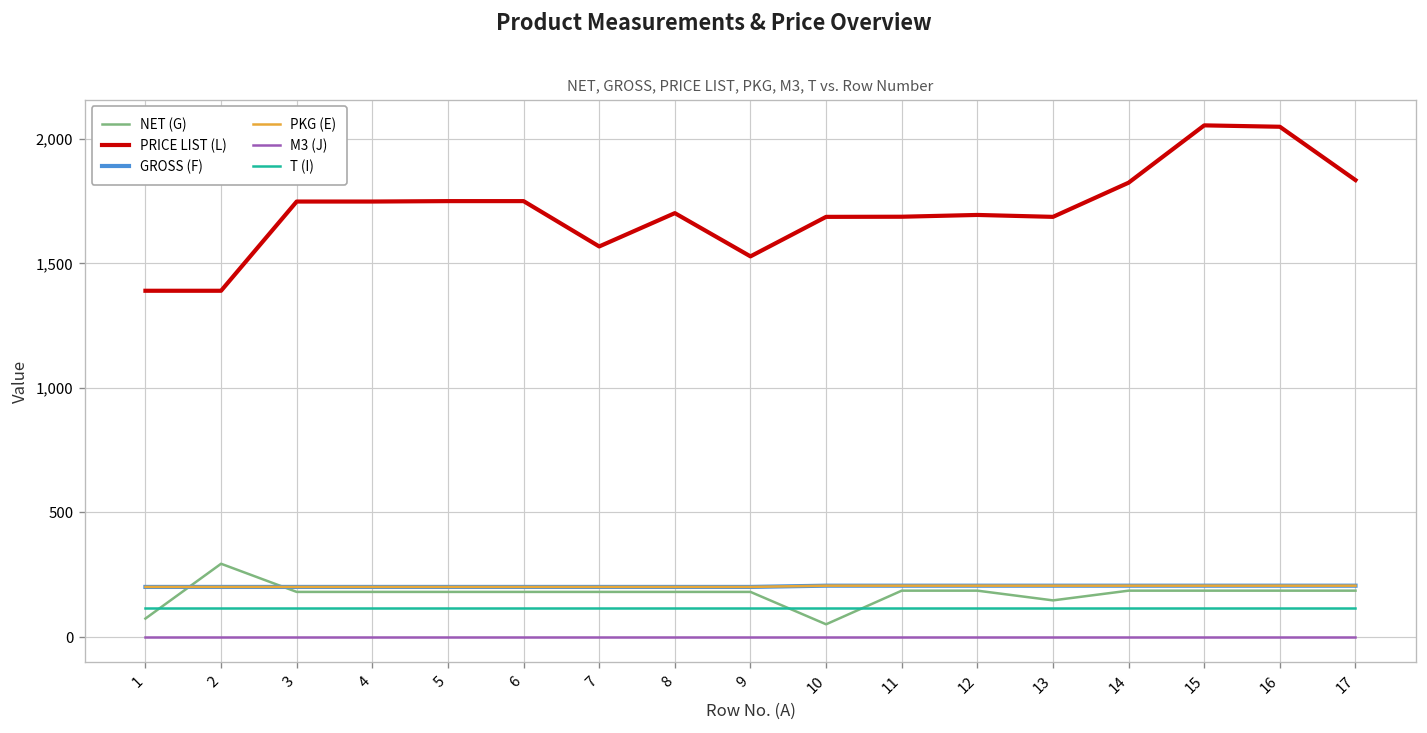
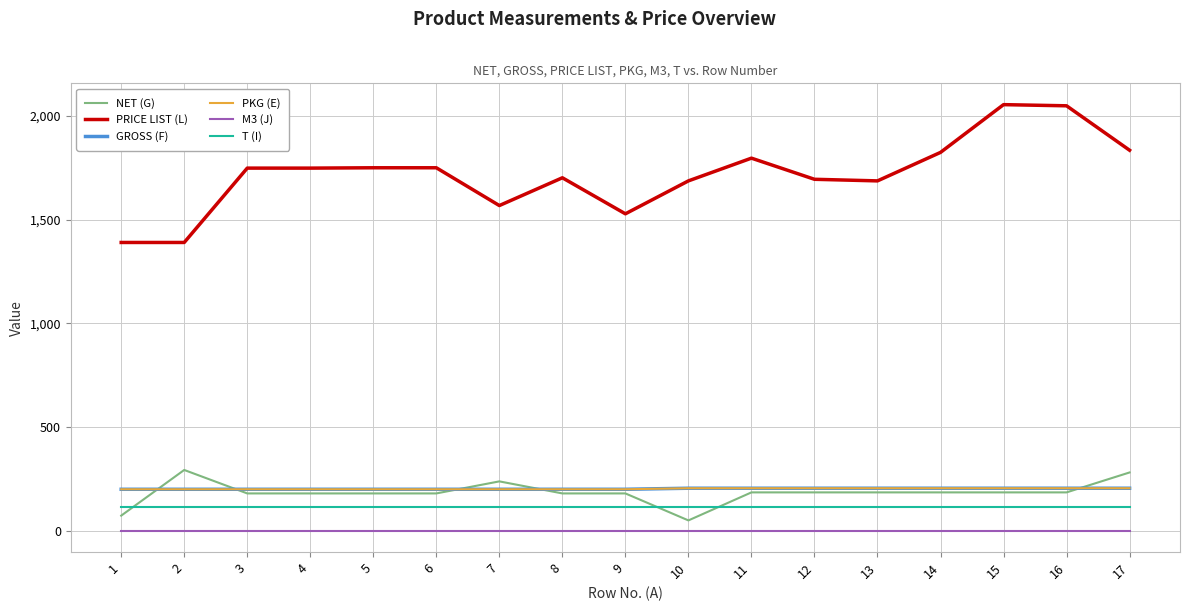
NET (G), 7: 180 -> 240
PRICE LIST (L), 11: 1,690 -> 1,800
NET (G), 13: 150 -> 190
NET (G), 17: 190 -> 280
